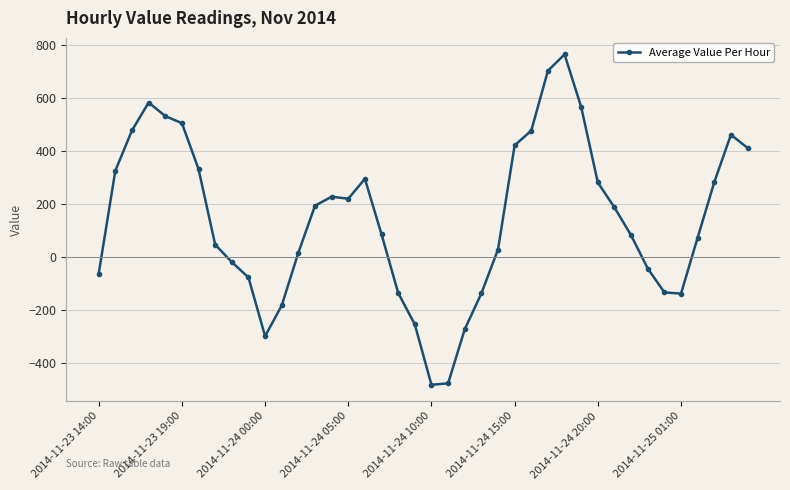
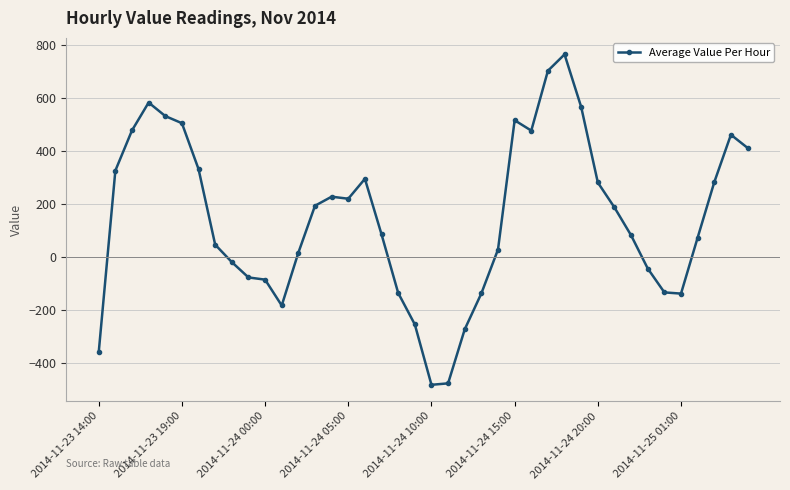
2014-11-23 14:00: -60 -> -360
2014-11-24 00:00: -300 -> -90
2014-11-24 15:00: 420 -> 520
